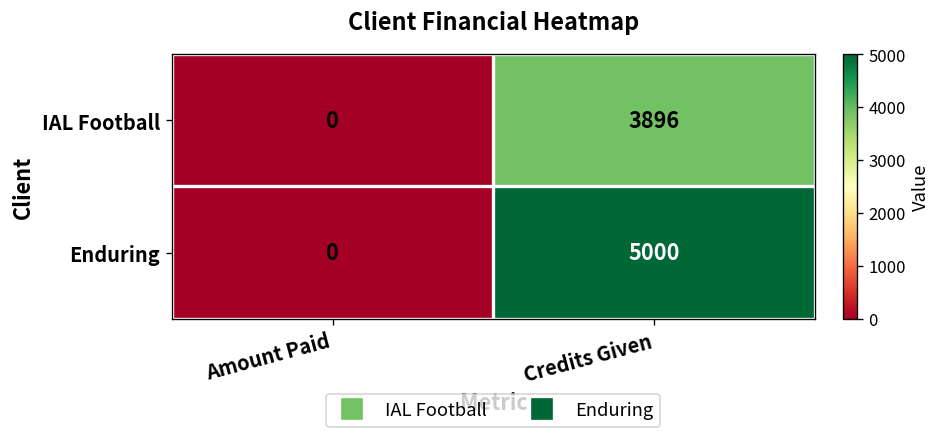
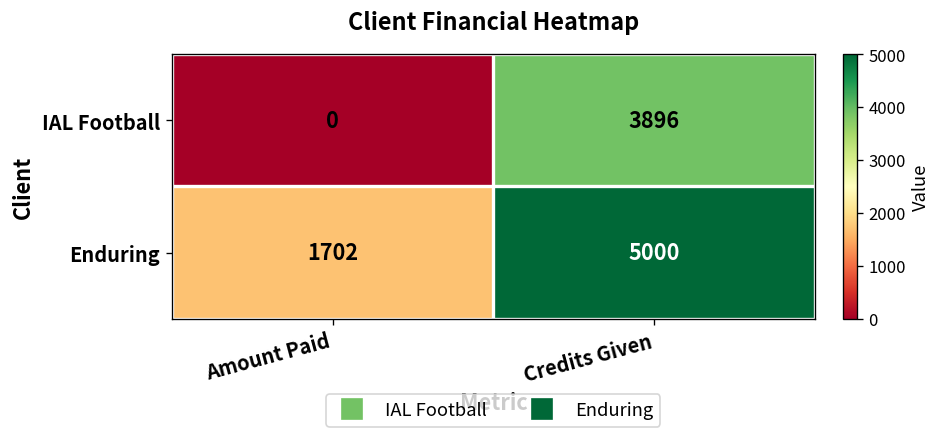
Enduring, Amount Paid: 0 -> 1702
